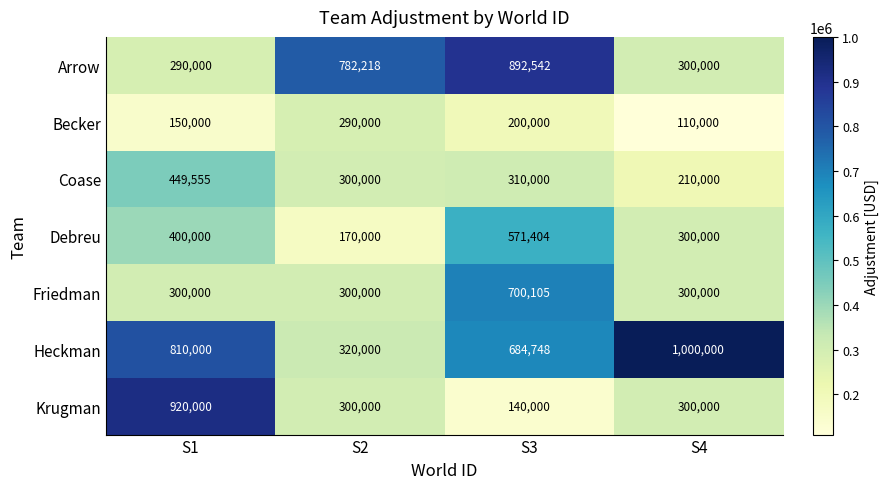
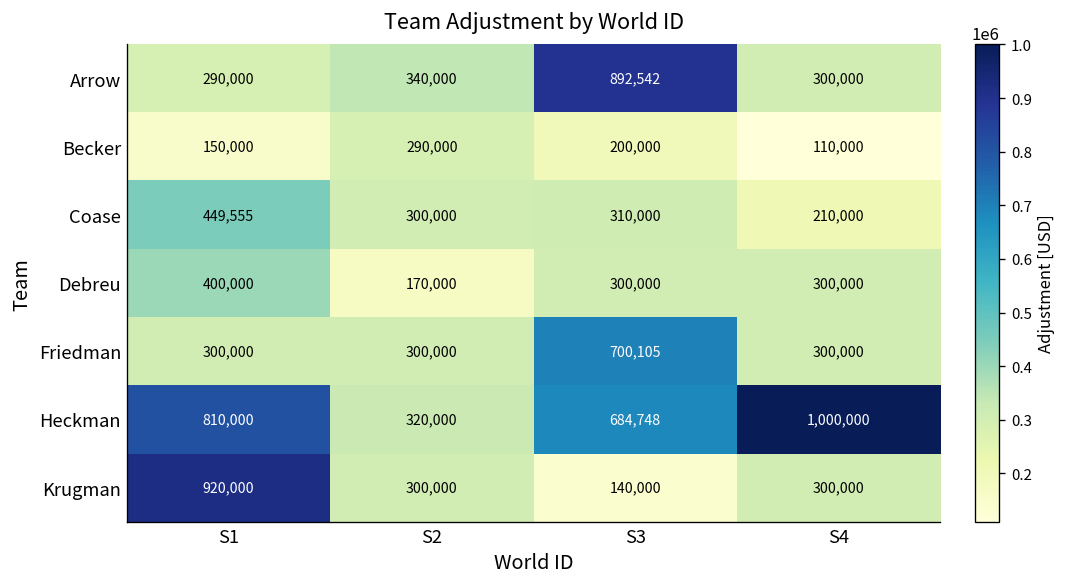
Arrow, S2: 782,218 -> 340,000
Debreu, S3: 571,404 -> 300,000
